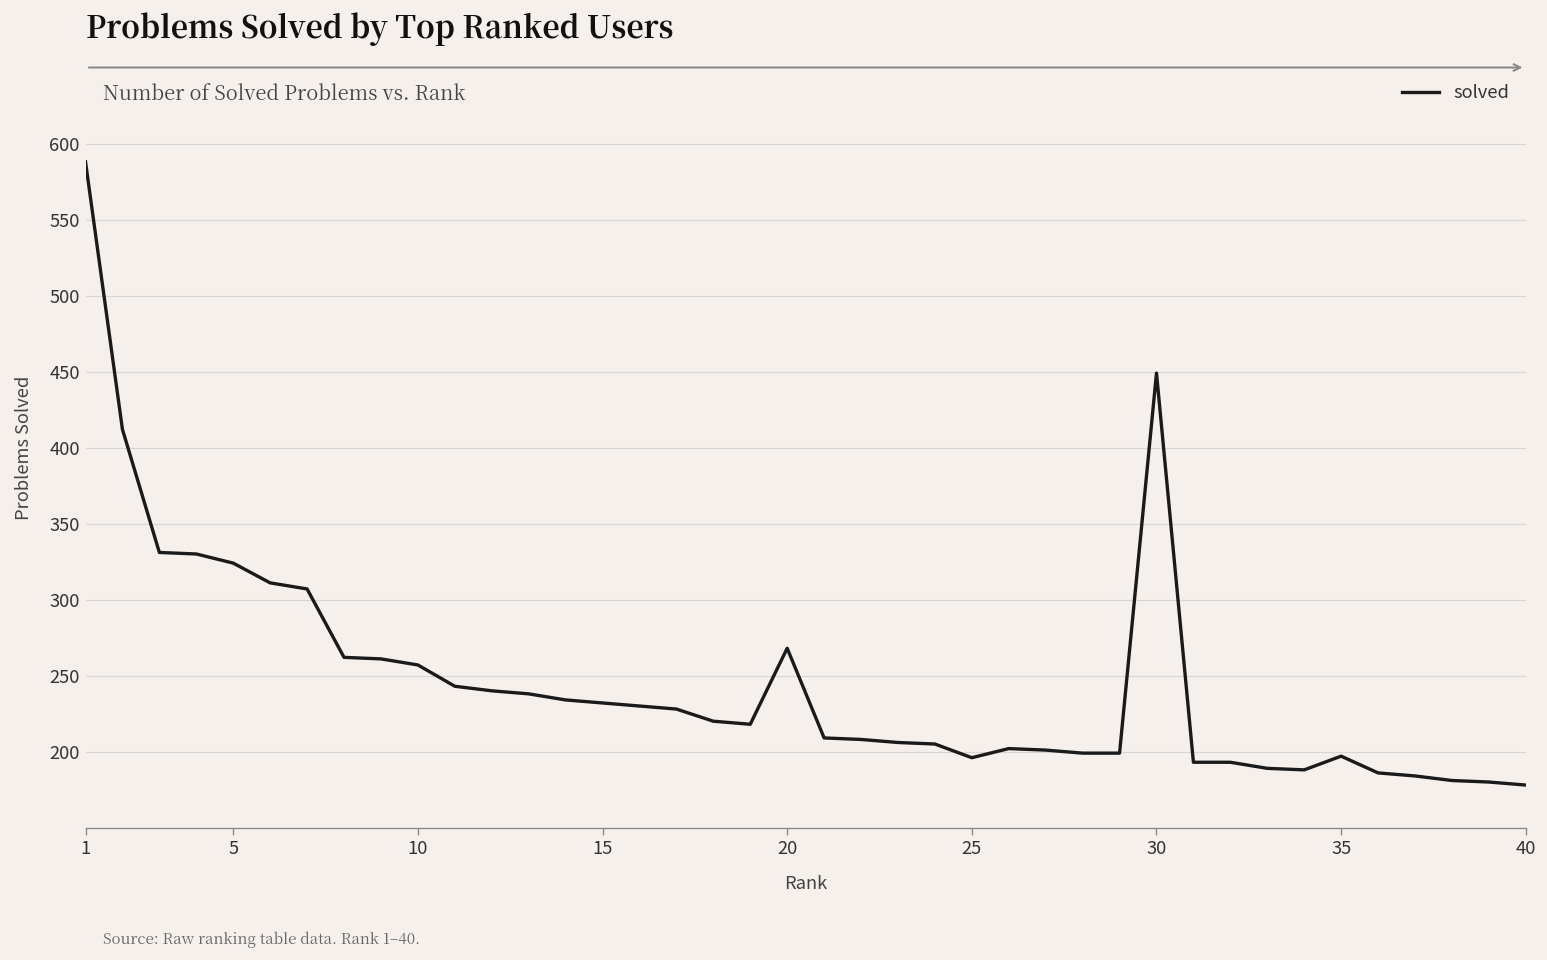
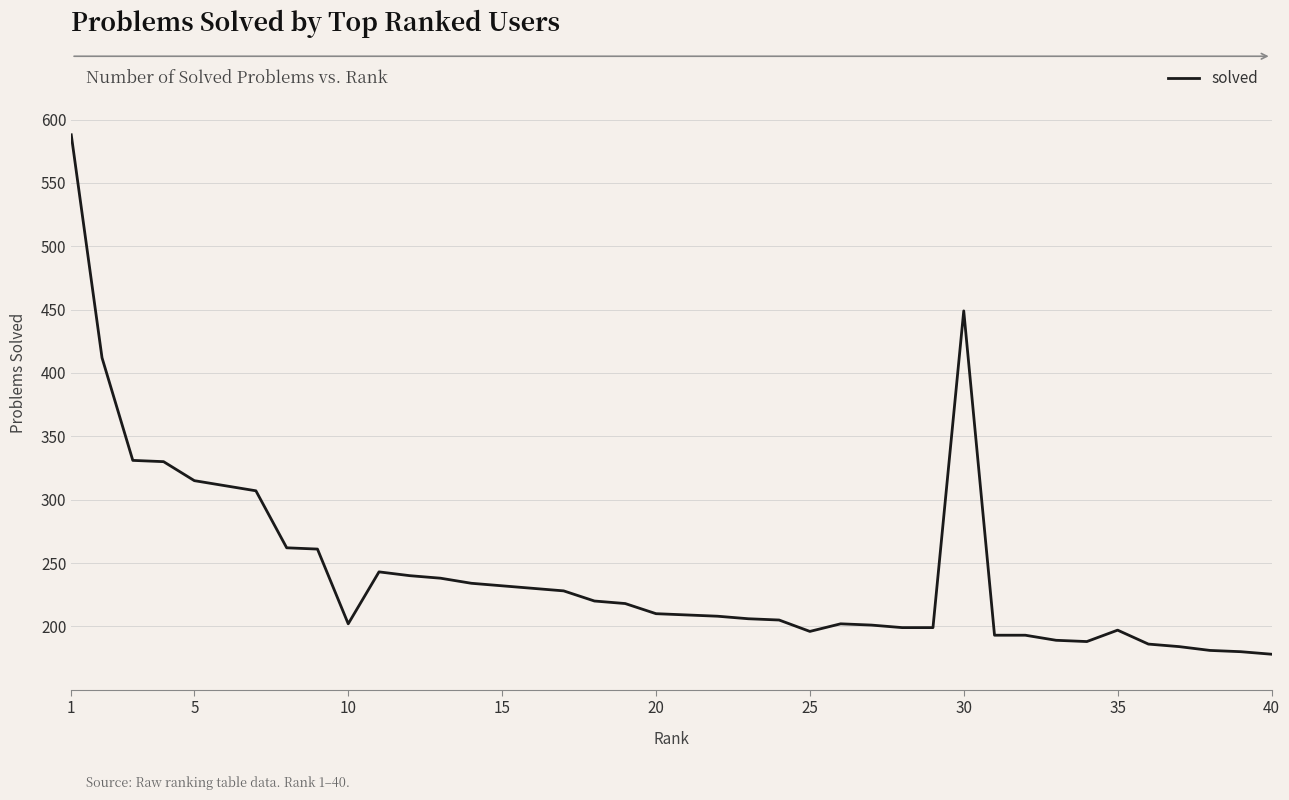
5: 324 -> 315
10: 257 -> 202
20: 268 -> 210
